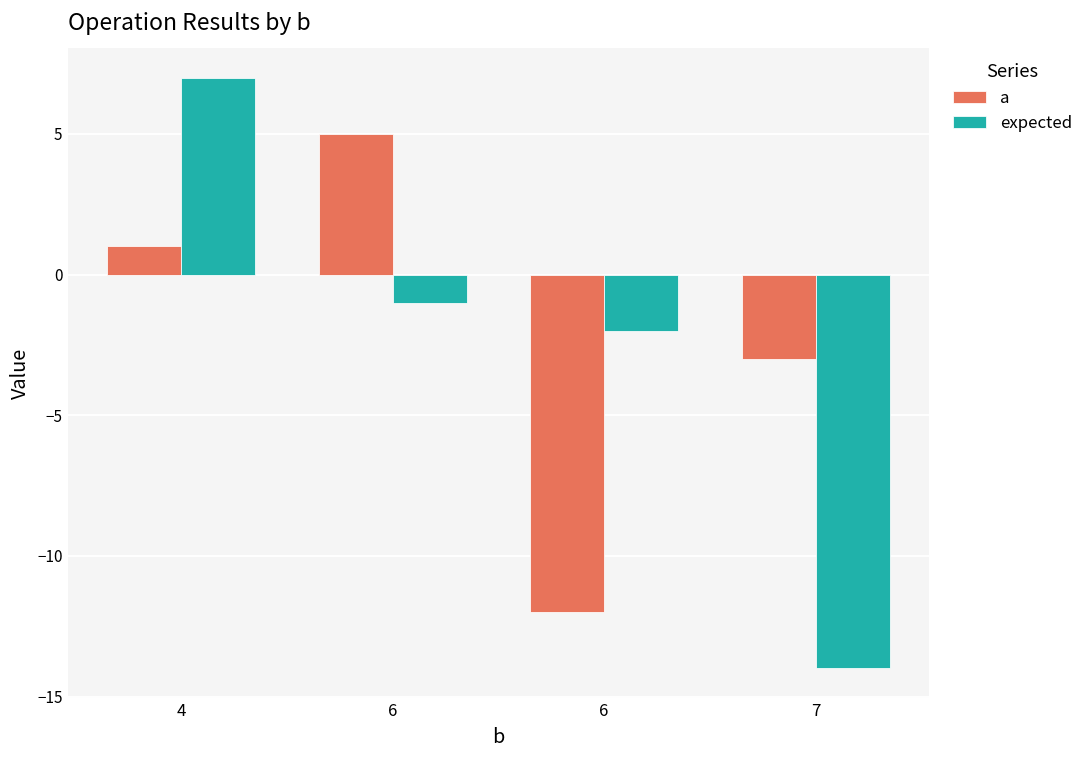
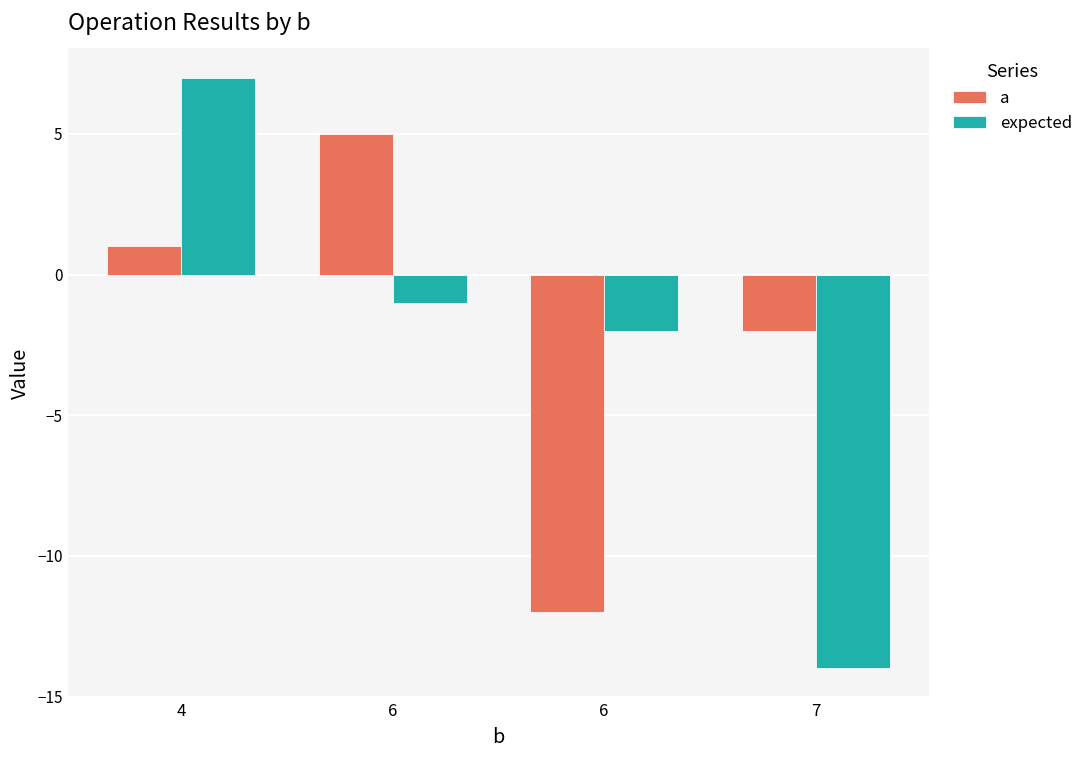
a, 7: -3 -> -2
